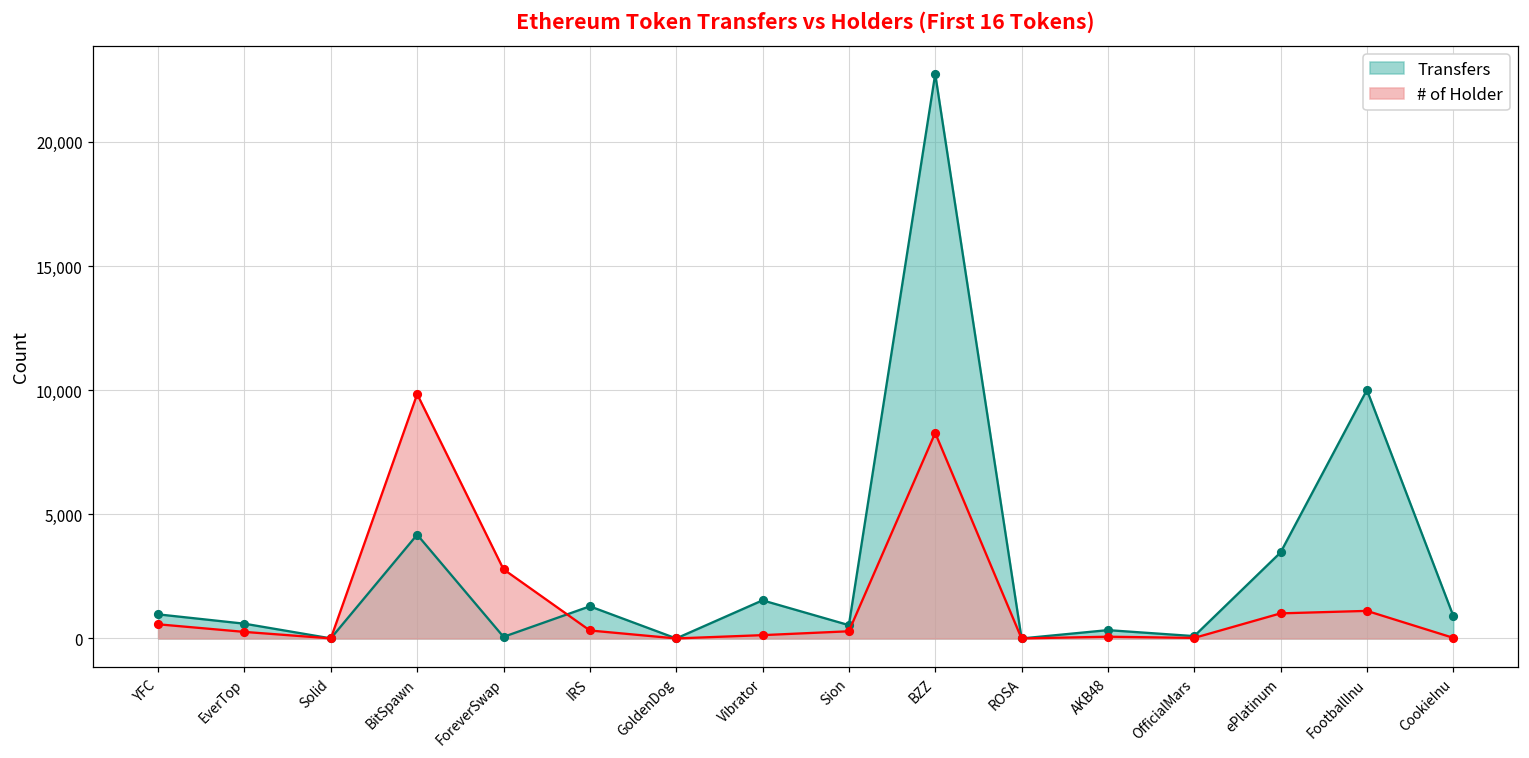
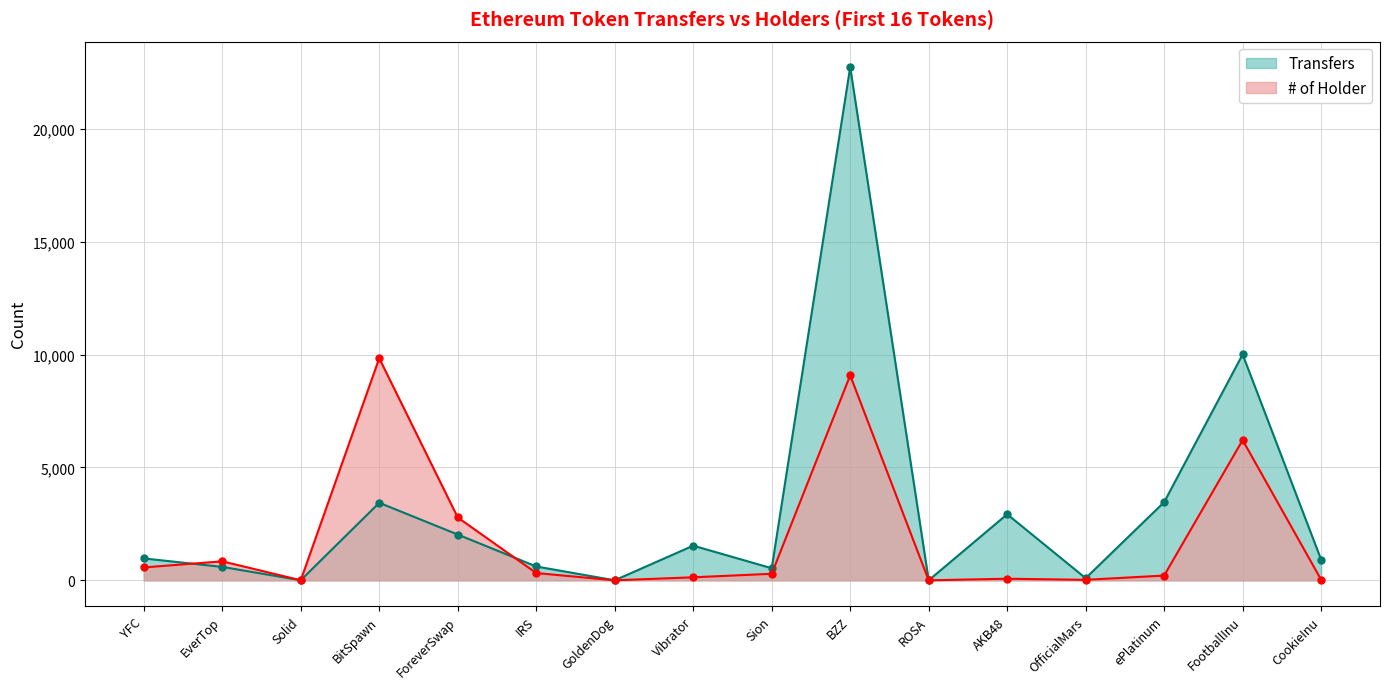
# of Holder, EverTop: 300 -> 800
Transfers, BitSpawn: 4,200 -> 3,400
Transfers, ForeverSwap: 100 -> 2,000
Transfers, IRS: 1,300 -> 600
# of Holder, BZZ: 8,300 -> 9,100
Transfers, AKB48: 300 -> 2,900
# of Holder, ePlatinum: 1,000 -> 200
# of Holder, FootballInu: 1,100 -> 6,200
